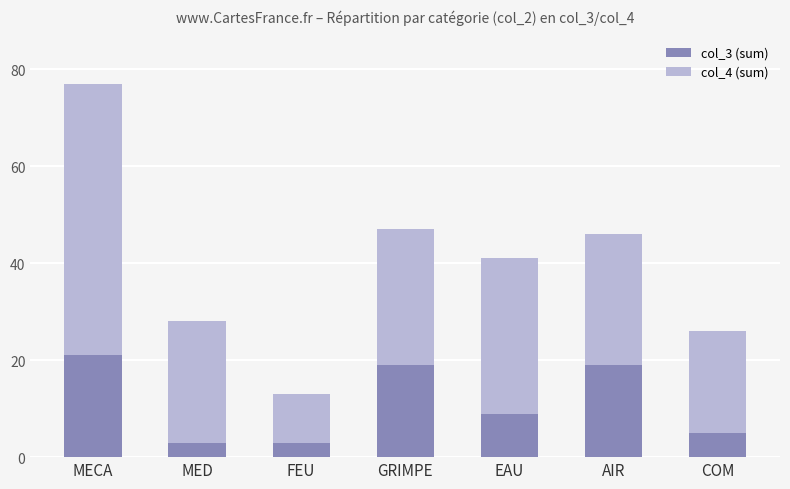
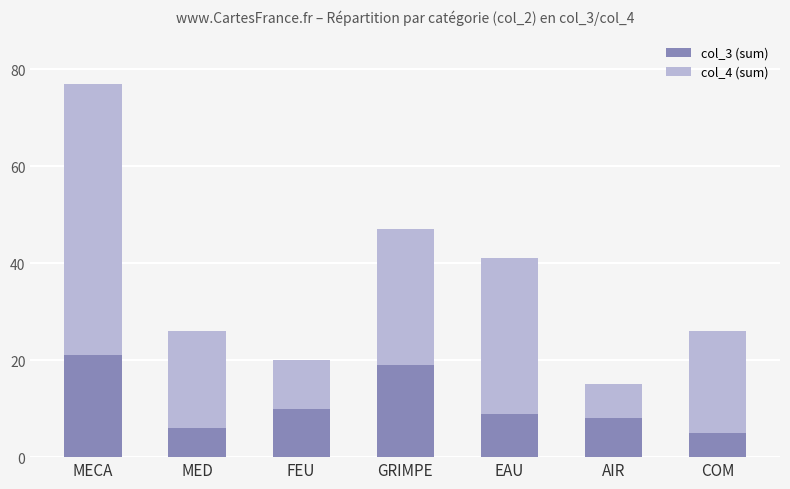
col_3 (sum), MED: 3 -> 6
col_4 (sum), MED: 25 -> 20
col_3 (sum), FEU: 3 -> 10
col_3 (sum), AIR: 19 -> 8
col_4 (sum), AIR: 27 -> 7
